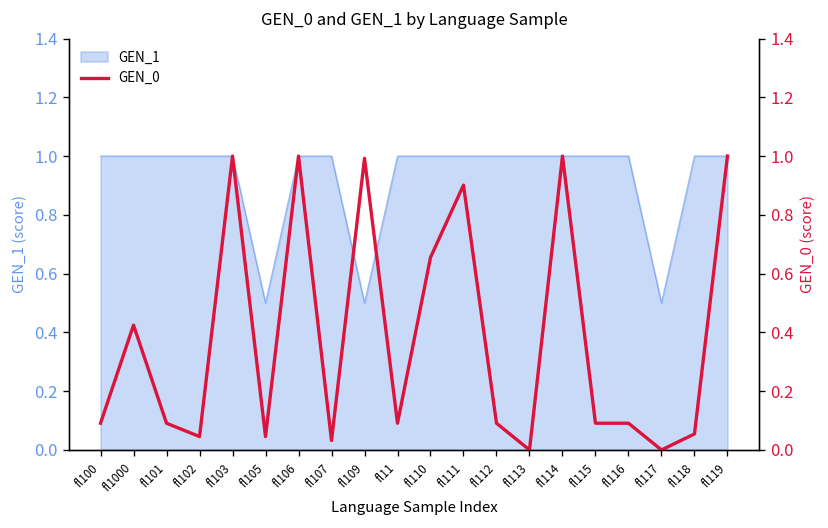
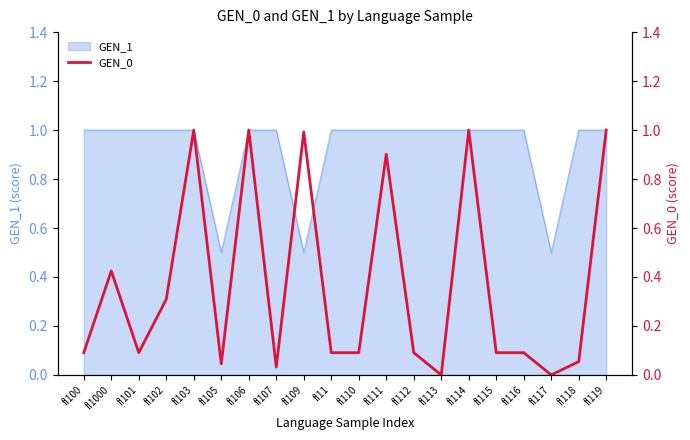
GEN_0, fl102: 0.05 -> 0.31
GEN_0, fl110: 0.66 -> 0.09
